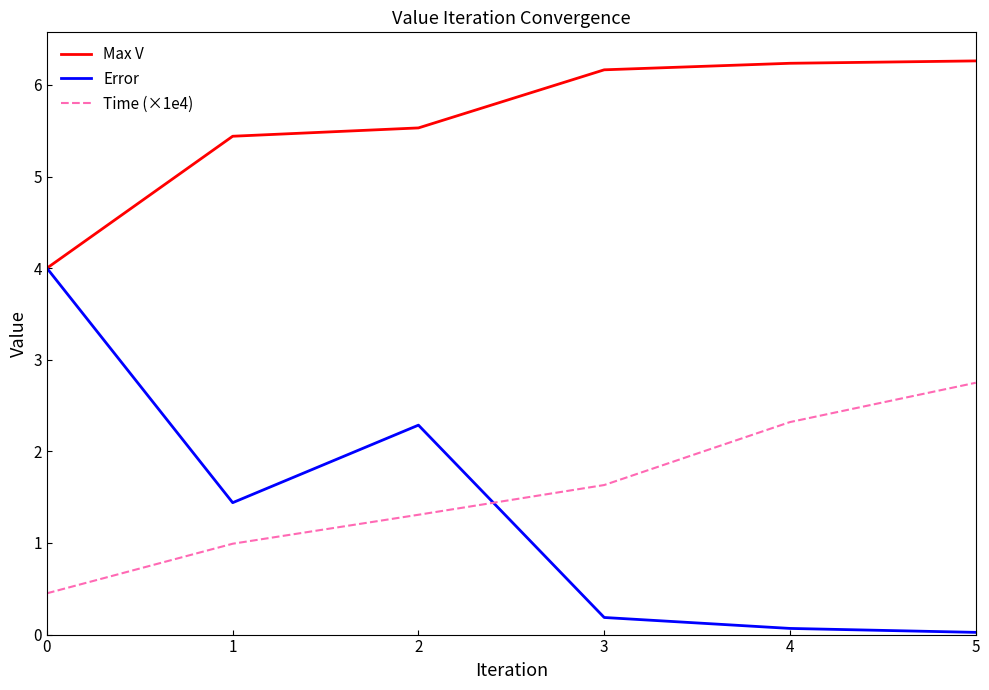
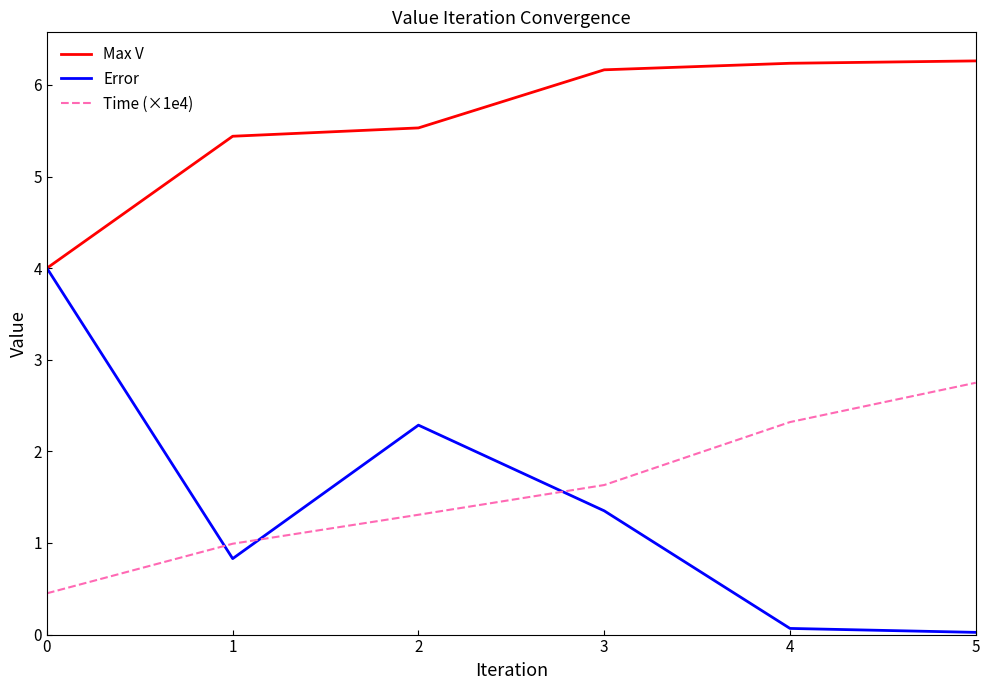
Error, 1: 1.4 -> 0.8
Error, 3: 0.2 -> 1.4
